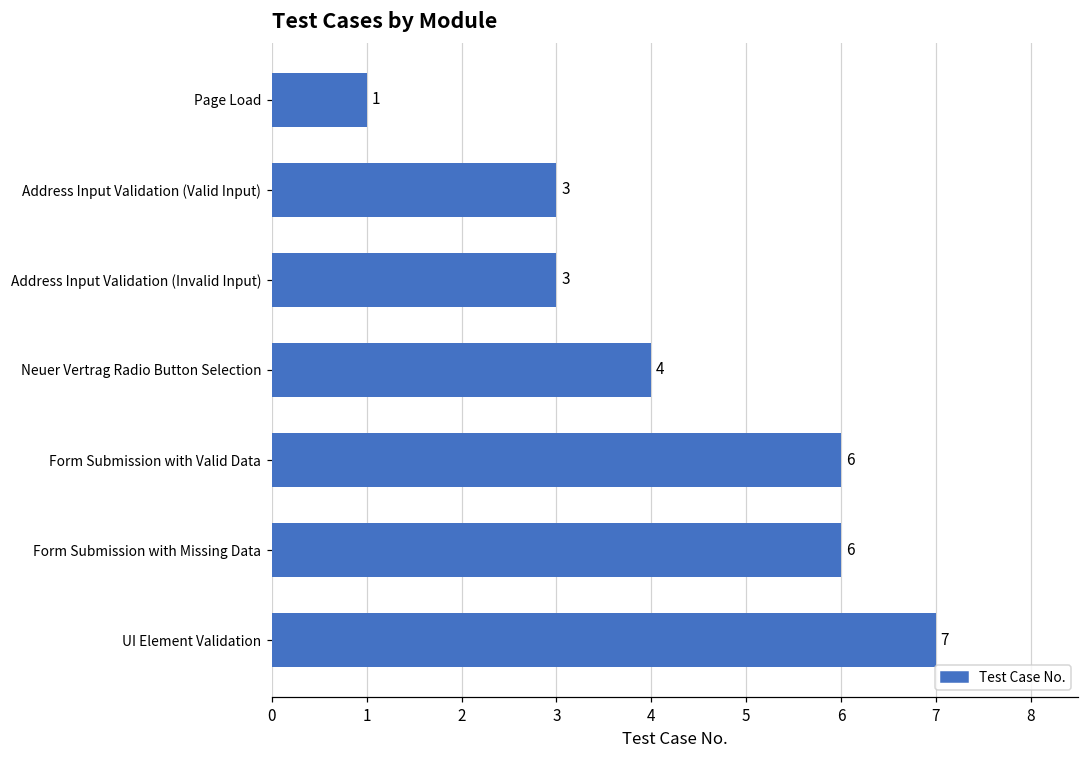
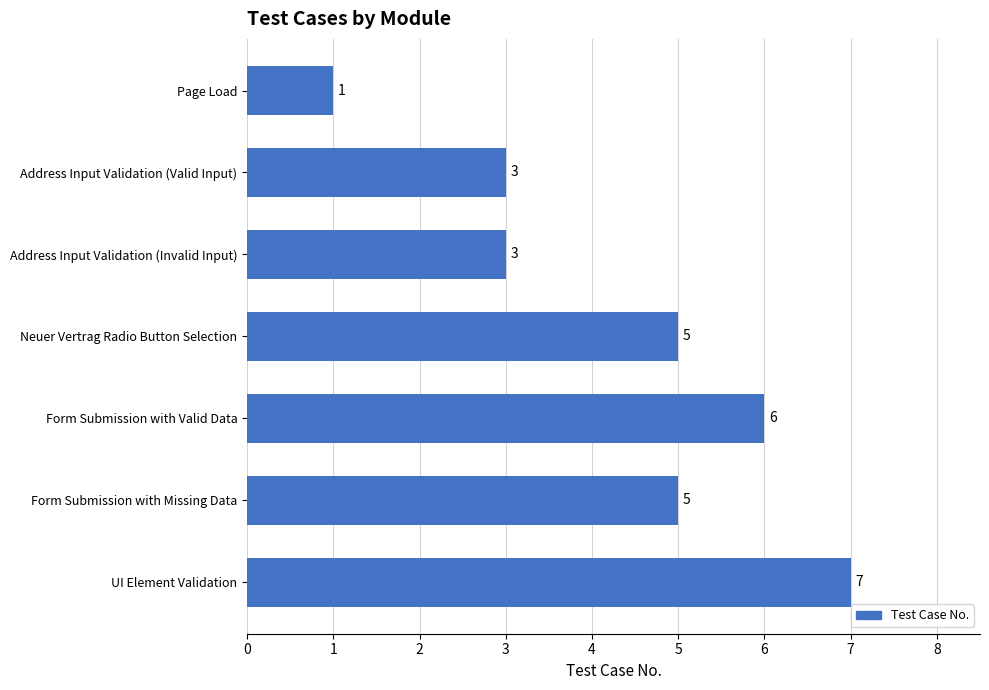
Neuer Vertrag Radio Button Selection: 4 -> 5
Form Submission with Missing Data: 6 -> 5
